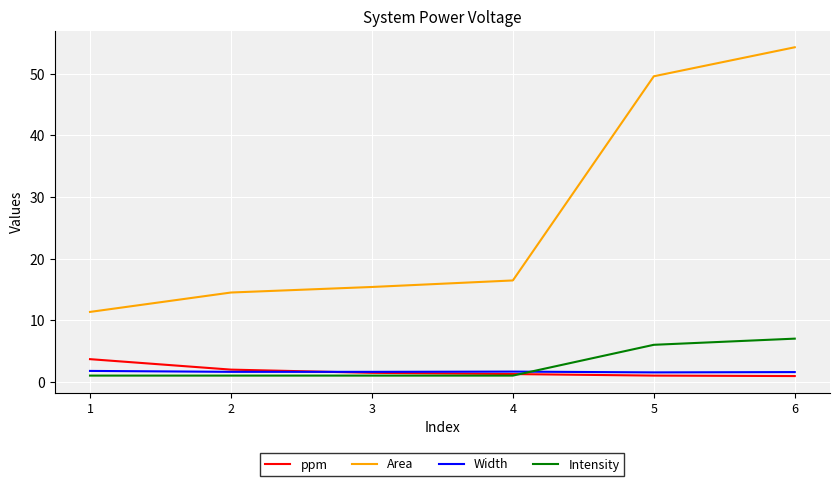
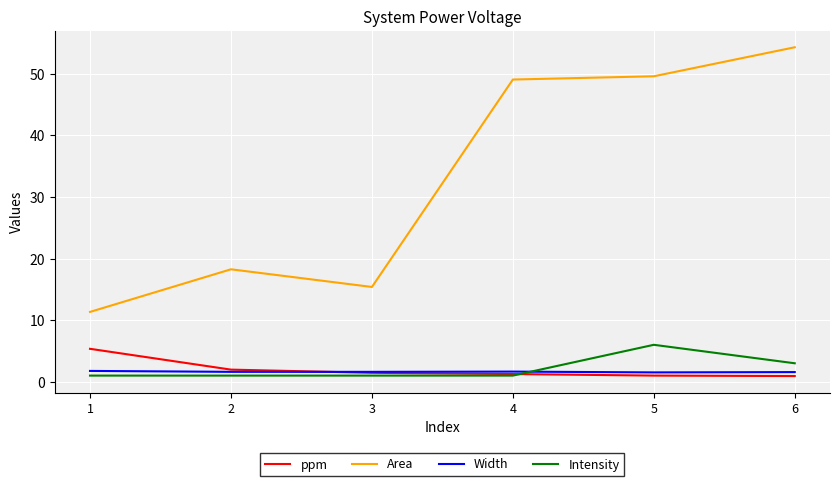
ppm, 1: 4 -> 5
Area, 2: 14 -> 18
Area, 4: 16 -> 49
Intensity, 6: 7 -> 3
